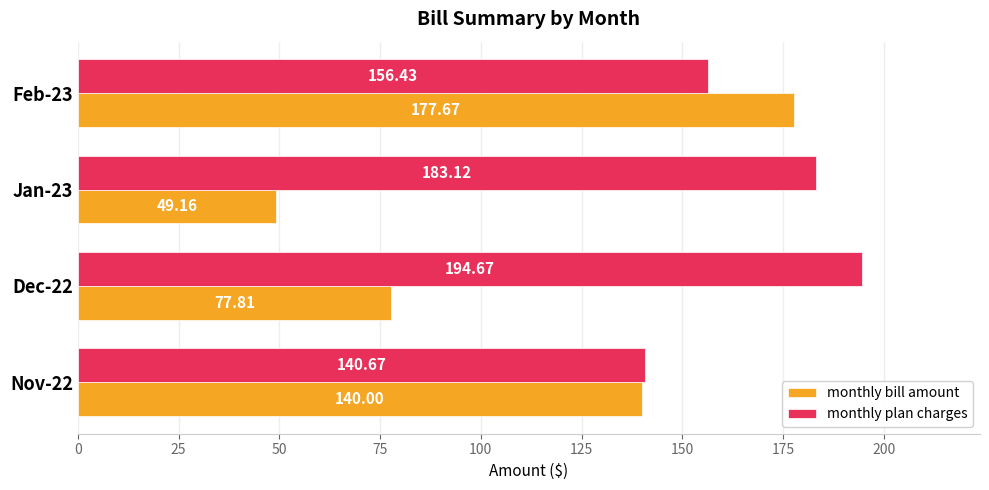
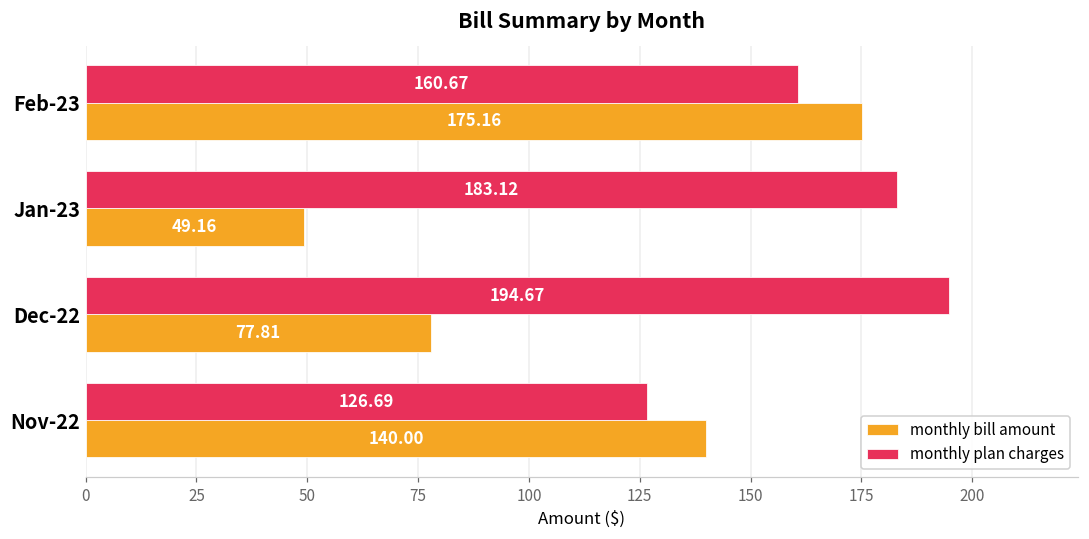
monthly plan charges, Feb-23: 156.43 -> 160.67
monthly bill amount, Feb-23: 177.67 -> 175.16
monthly plan charges, Nov-22: 140.67 -> 126.69
